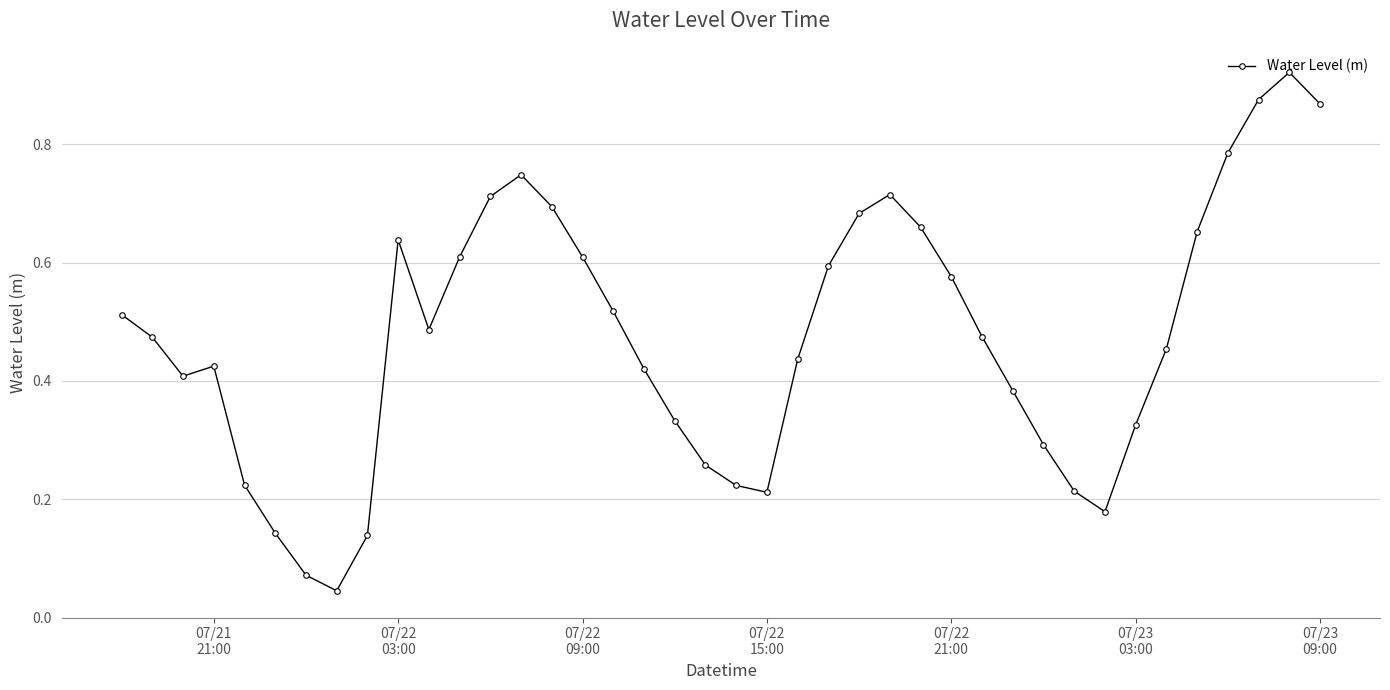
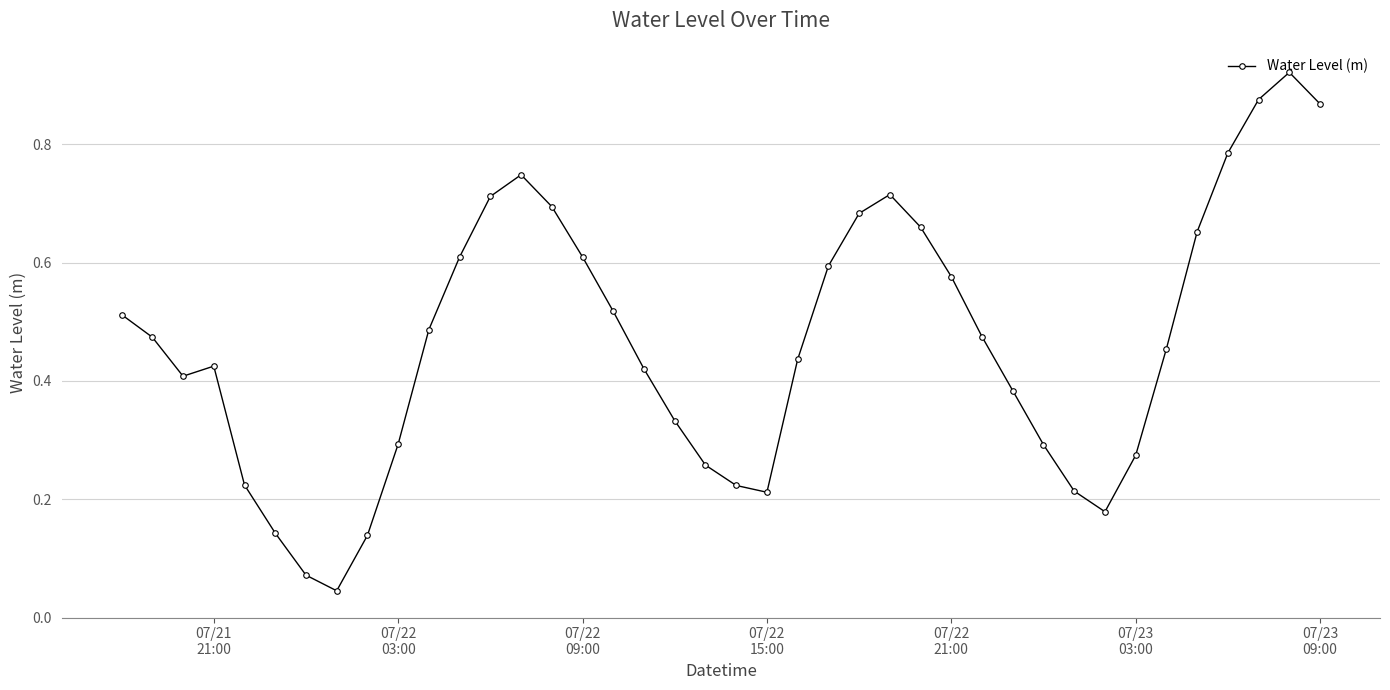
07/22 03:00: 0.64 -> 0.29
07/23 03:00: 0.33 -> 0.27
